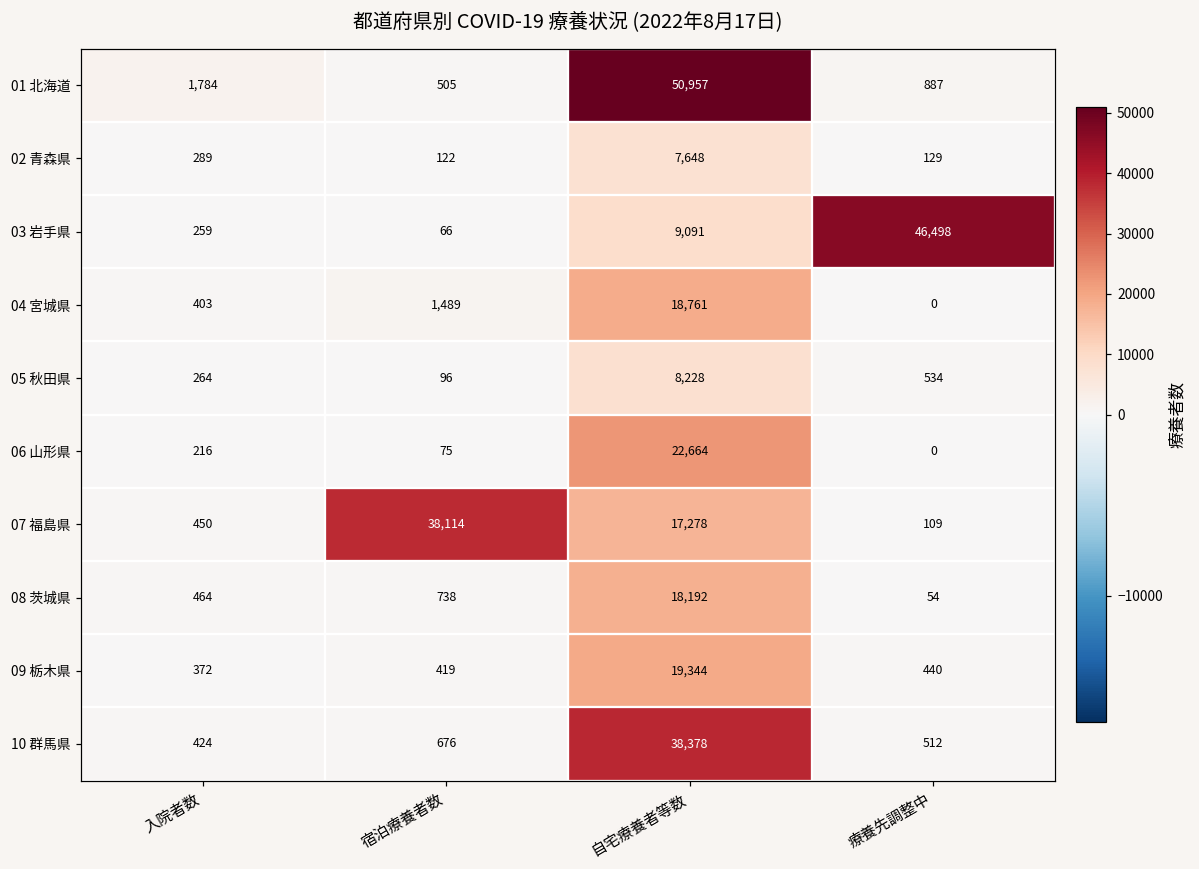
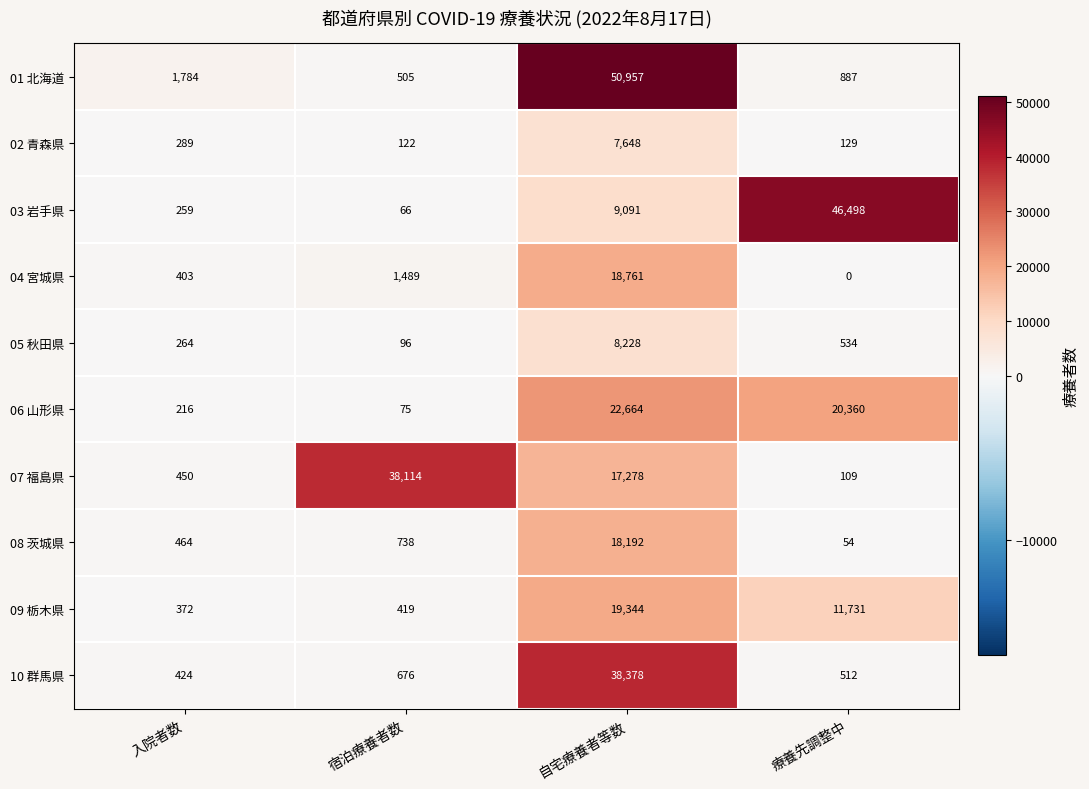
06 山形県, 療養先調整中: 0 -> 20,360
09 栃木県, 療養先調整中: 440 -> 11,731
